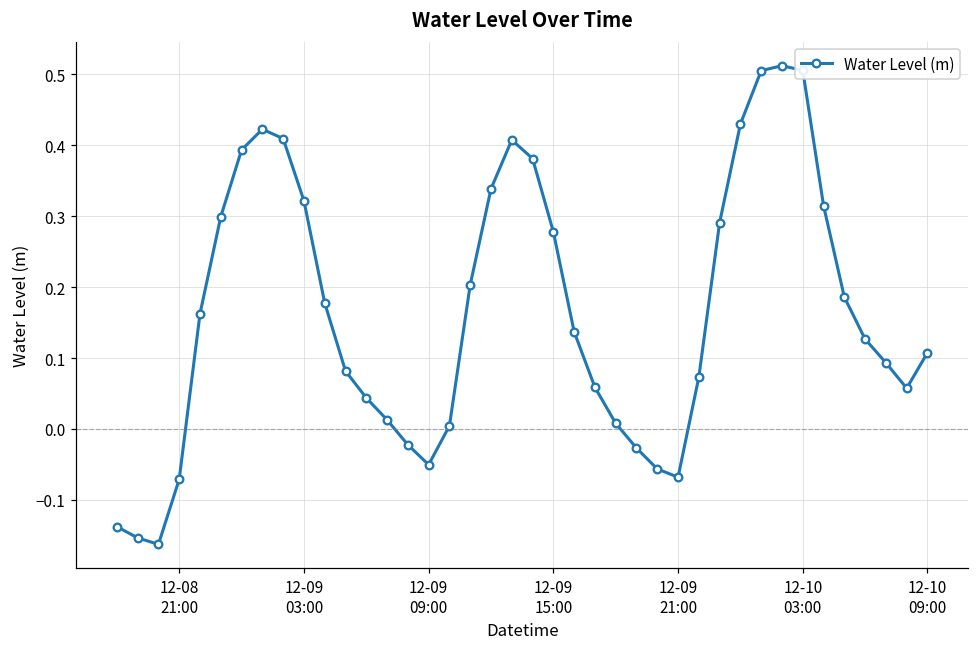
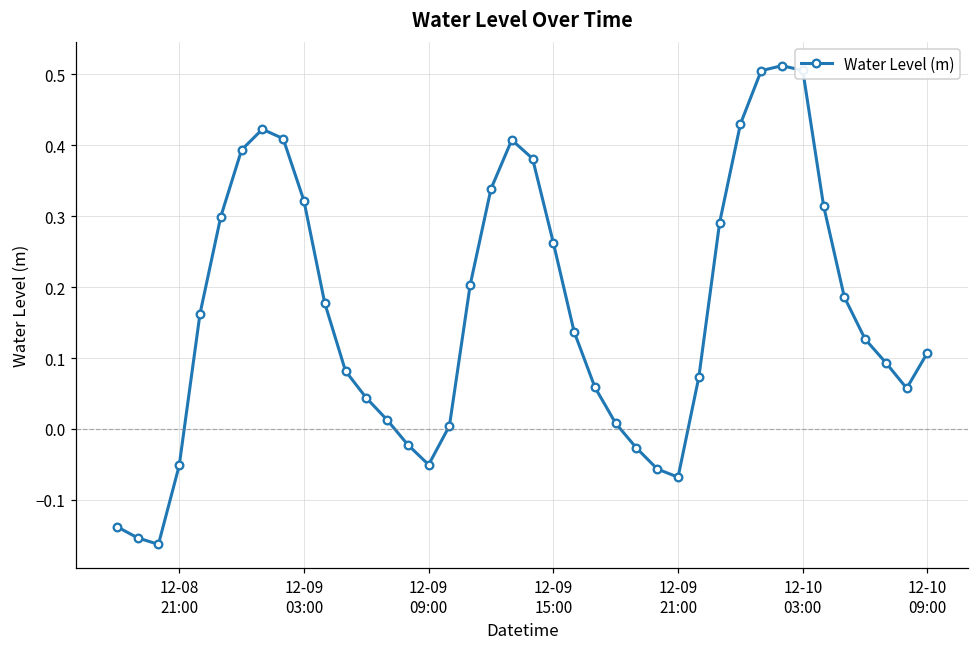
12-08 21:00: -0.07 -> -0.05
12-09 15:00: 0.28 -> 0.26
